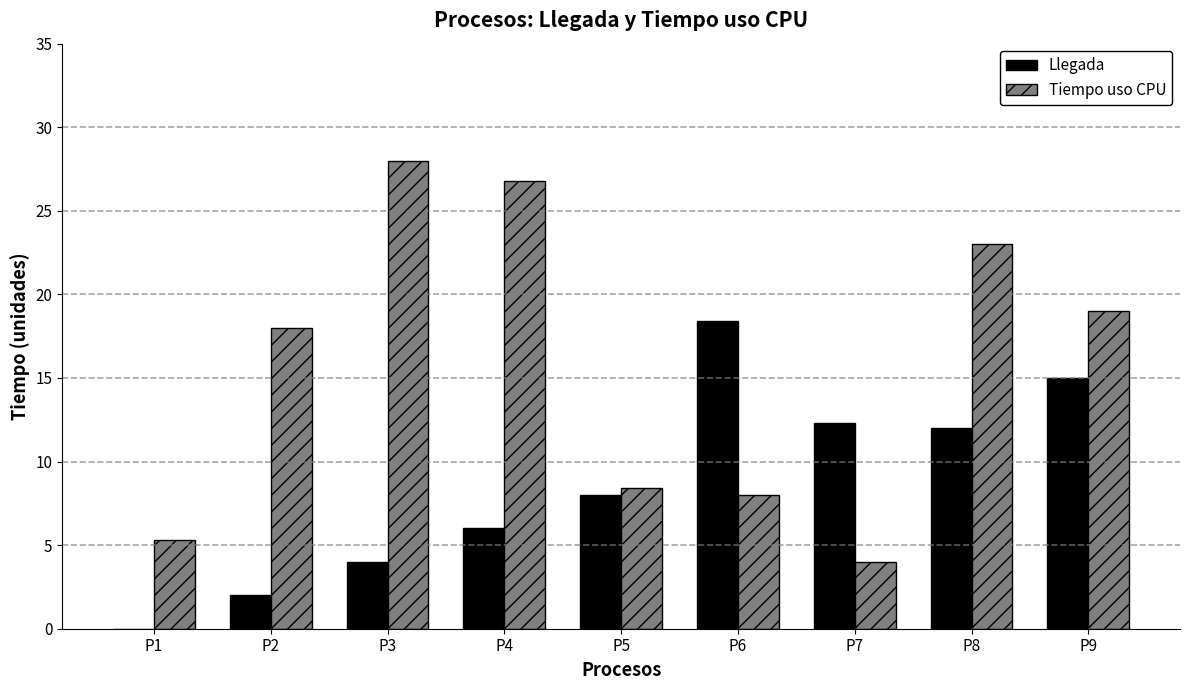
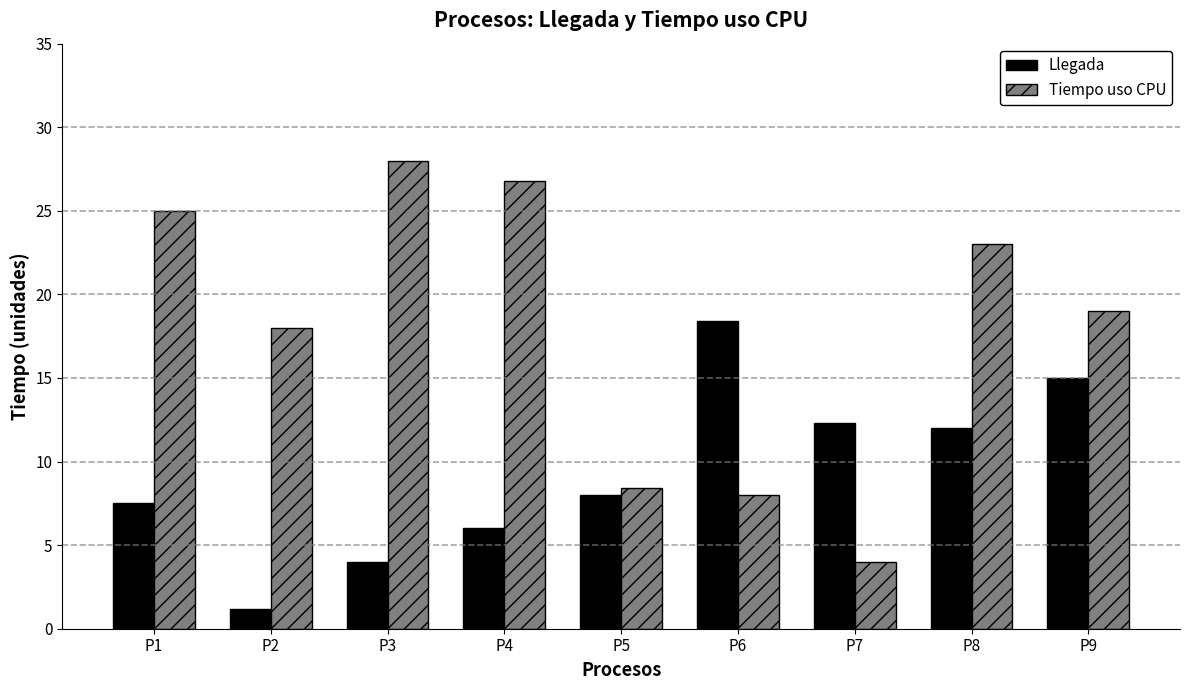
Llegada, P1: 0.0 -> 7.5
Tiempo uso CPU, P1: 5.3 -> 25.0
Llegada, P2: 2.0 -> 1.2
